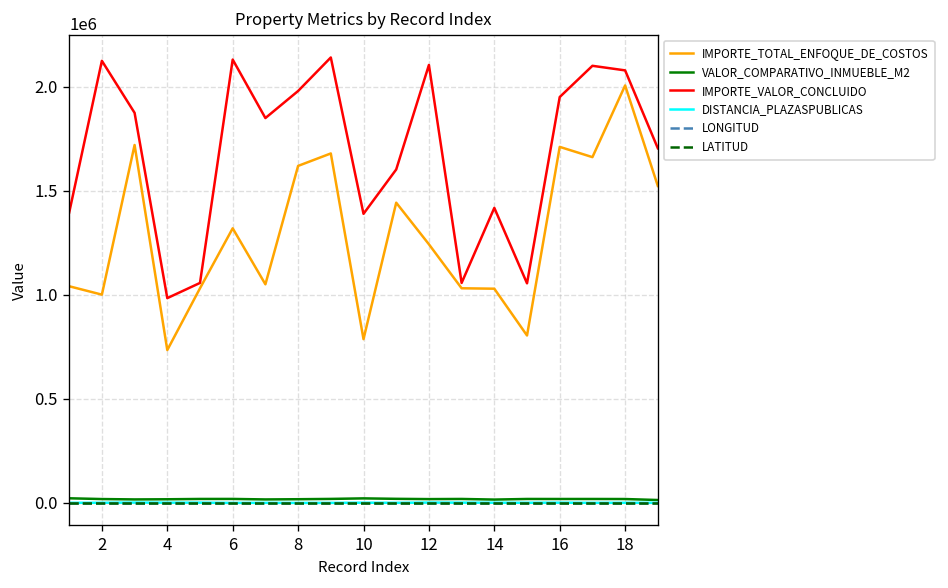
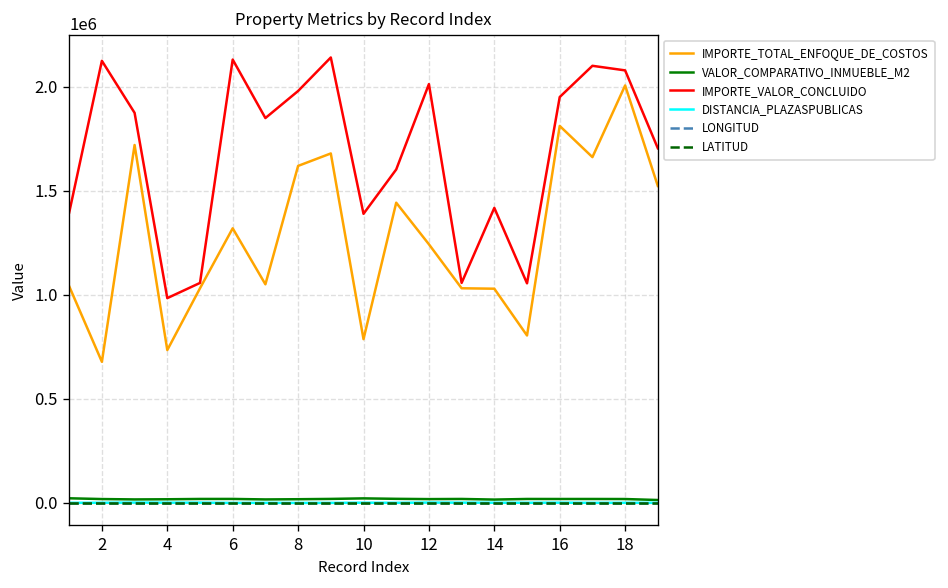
IMPORTE_TOTAL_ENFOQUE_DE_COSTOS, 2: 1000000 -> 680000
IMPORTE_VALOR_CONCLUIDO, 12: 2100000 -> 2010000
IMPORTE_TOTAL_ENFOQUE_DE_COSTOS, 16: 1710000 -> 1810000
